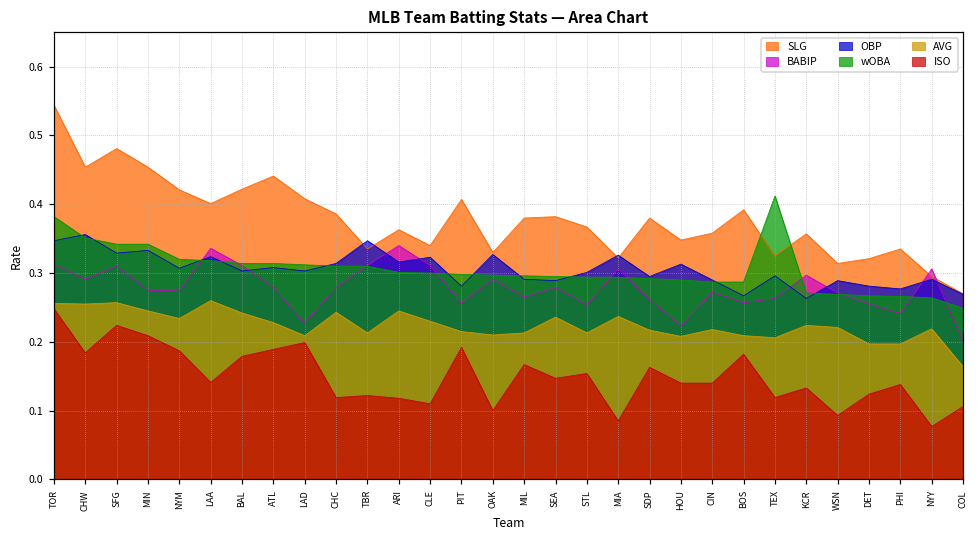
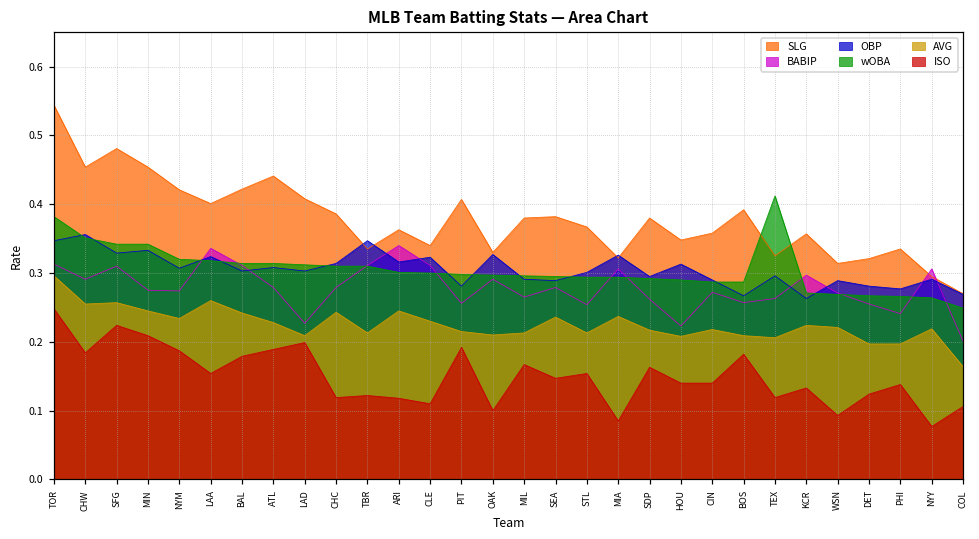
AVG, TOR: 0.26 -> 0.30
ISO, LAA: 0.14 -> 0.15
